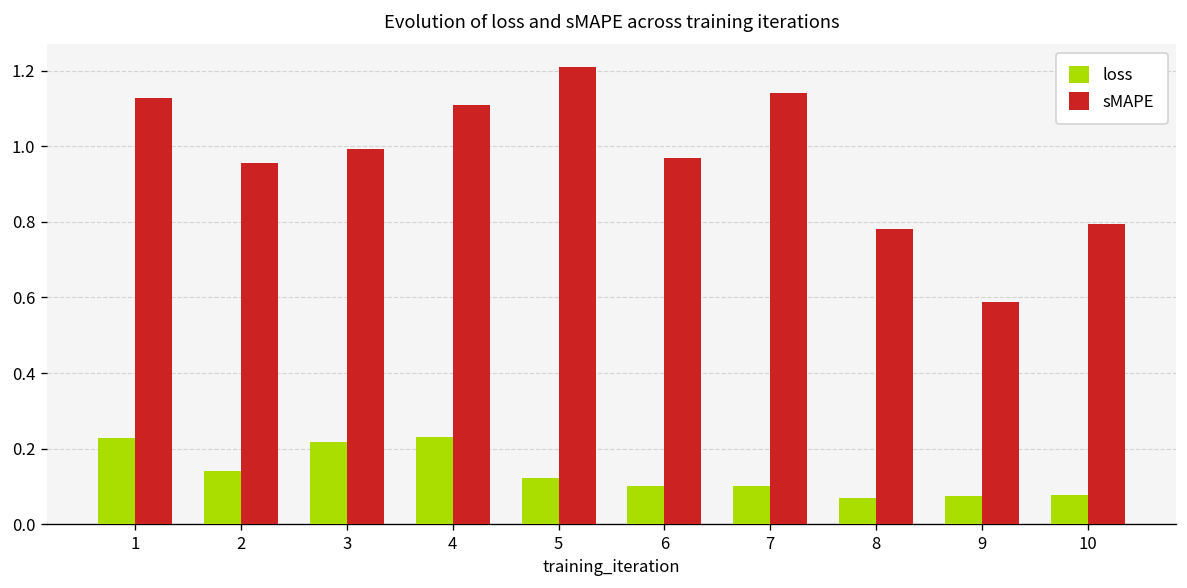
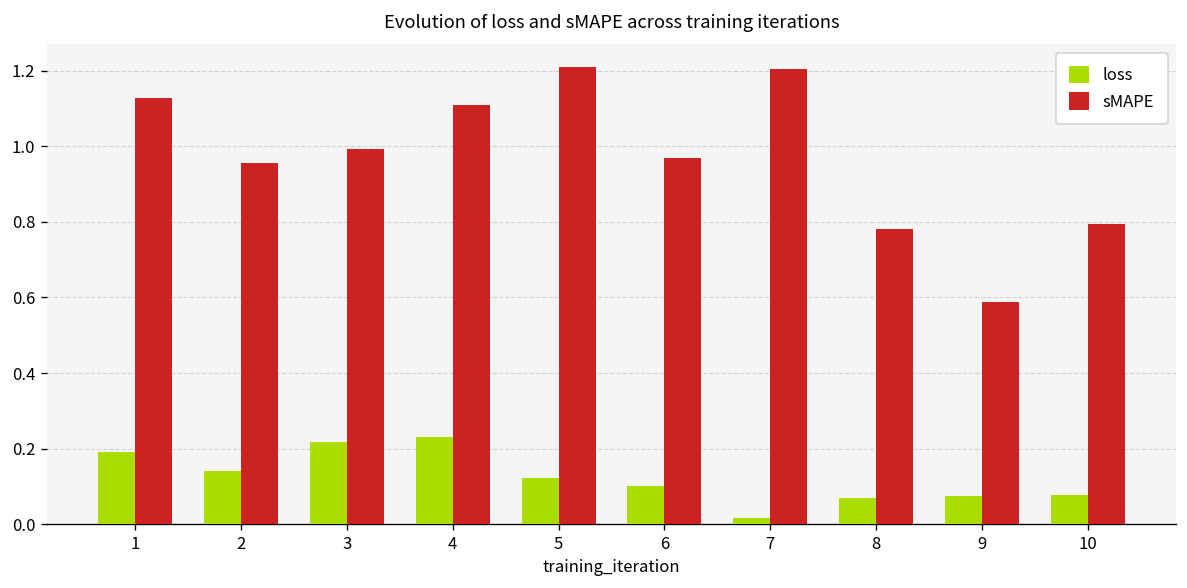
loss, 1: 0.23 -> 0.19
loss, 7: 0.10 -> 0.02
sMAPE, 7: 1.14 -> 1.20
